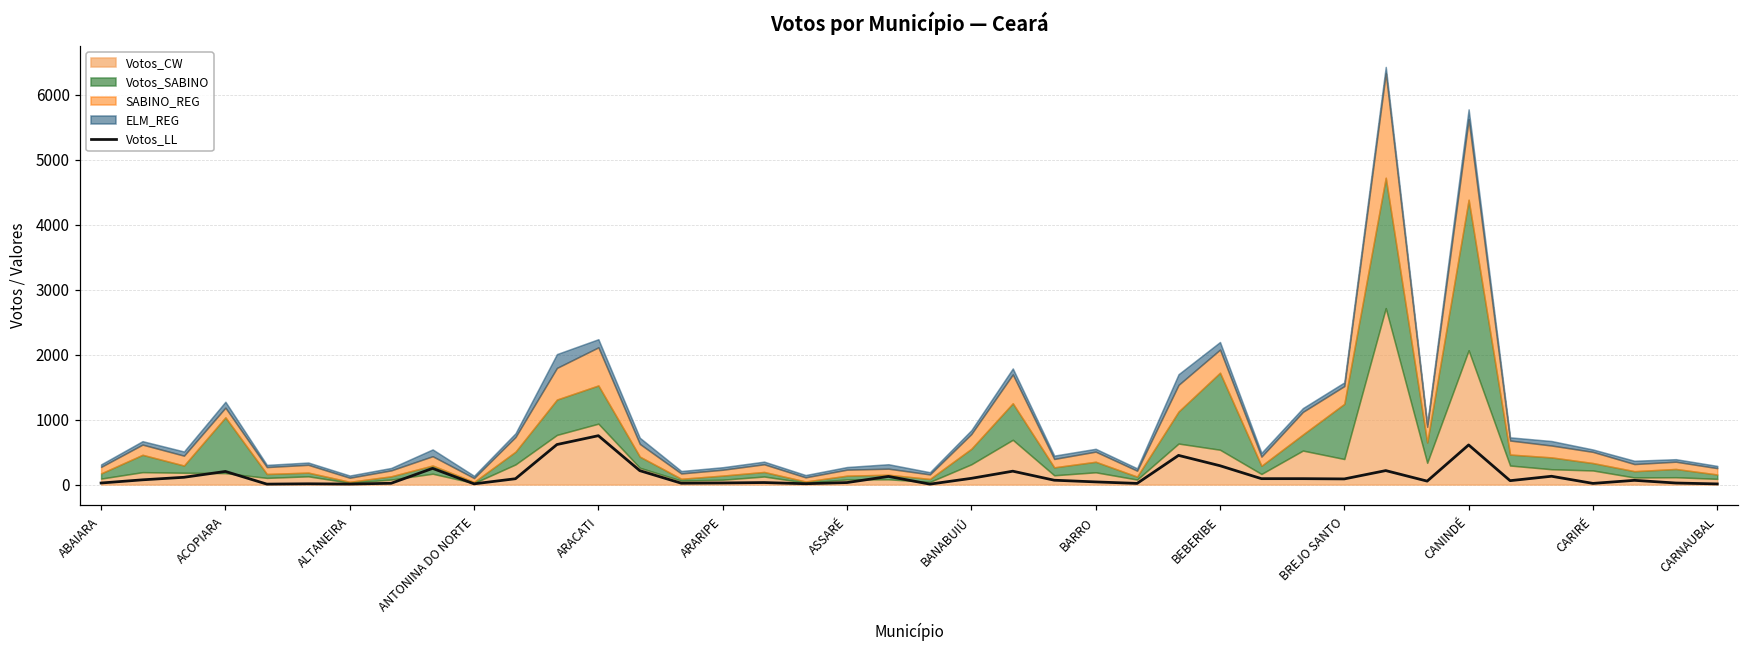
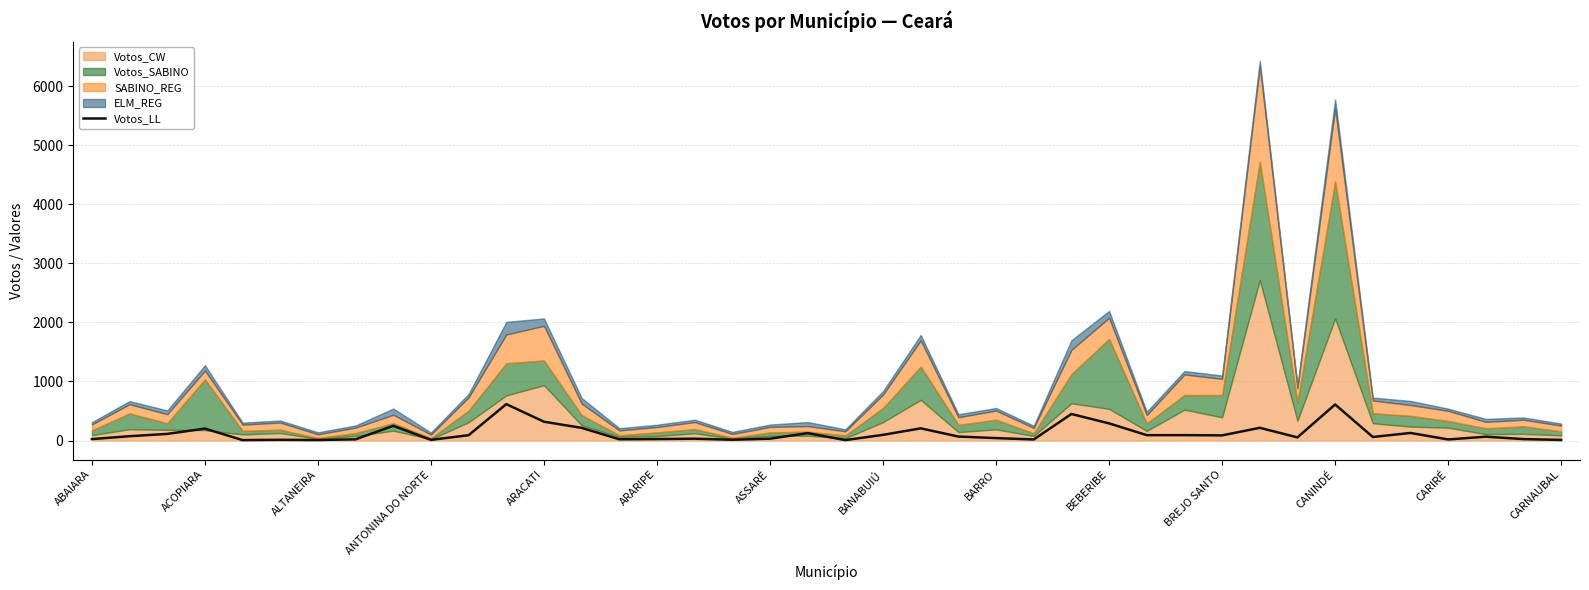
Votos_LL, ARACATI: 800 -> 300
Votos_SABINO, ARACATI: 600 -> 400
Votos_SABINO, BREJO SANTO: 800 -> 400
